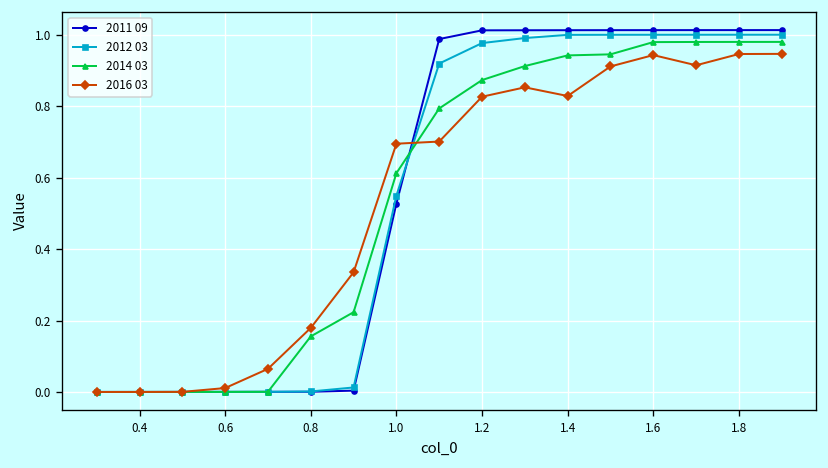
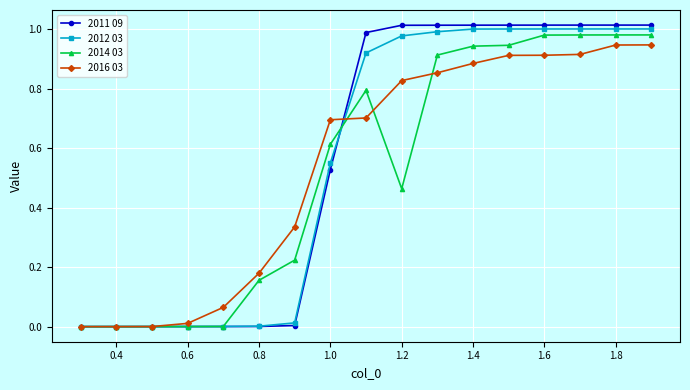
2014 03, 1.2: 0.87 -> 0.46
2016 03, 1.4: 0.83 -> 0.88
2016 03, 1.6: 0.94 -> 0.91
